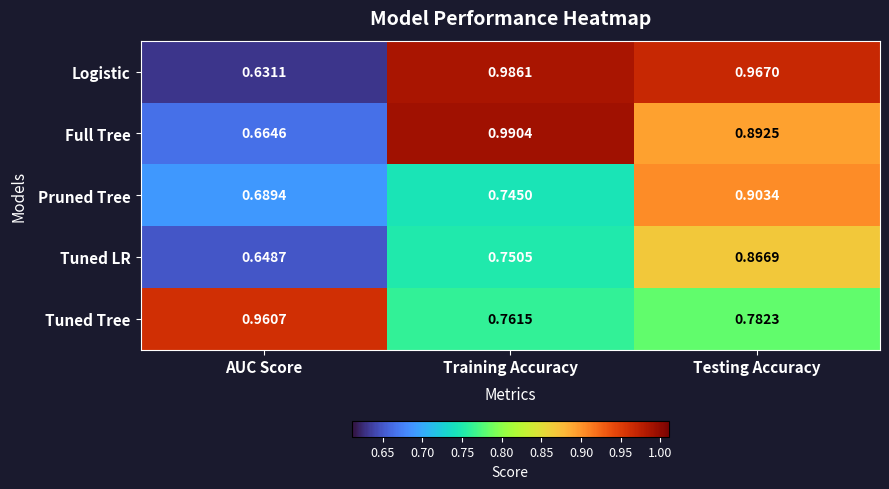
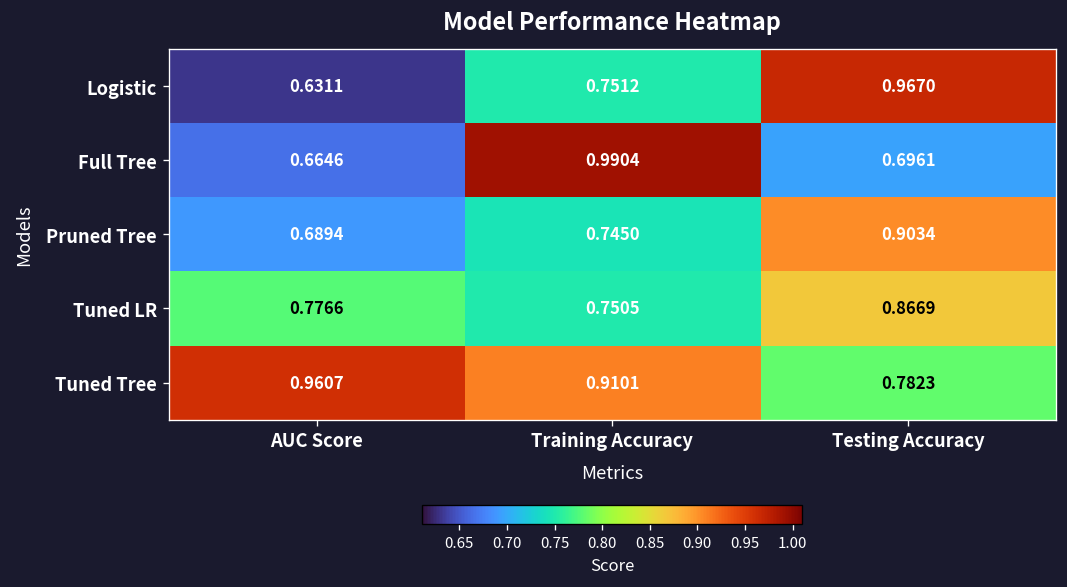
Logistic, Training Accuracy: 0.9861 -> 0.7512
Full Tree, Testing Accuracy: 0.8925 -> 0.6961
Tuned LR, AUC Score: 0.6487 -> 0.7766
Tuned Tree, Training Accuracy: 0.7615 -> 0.9101
